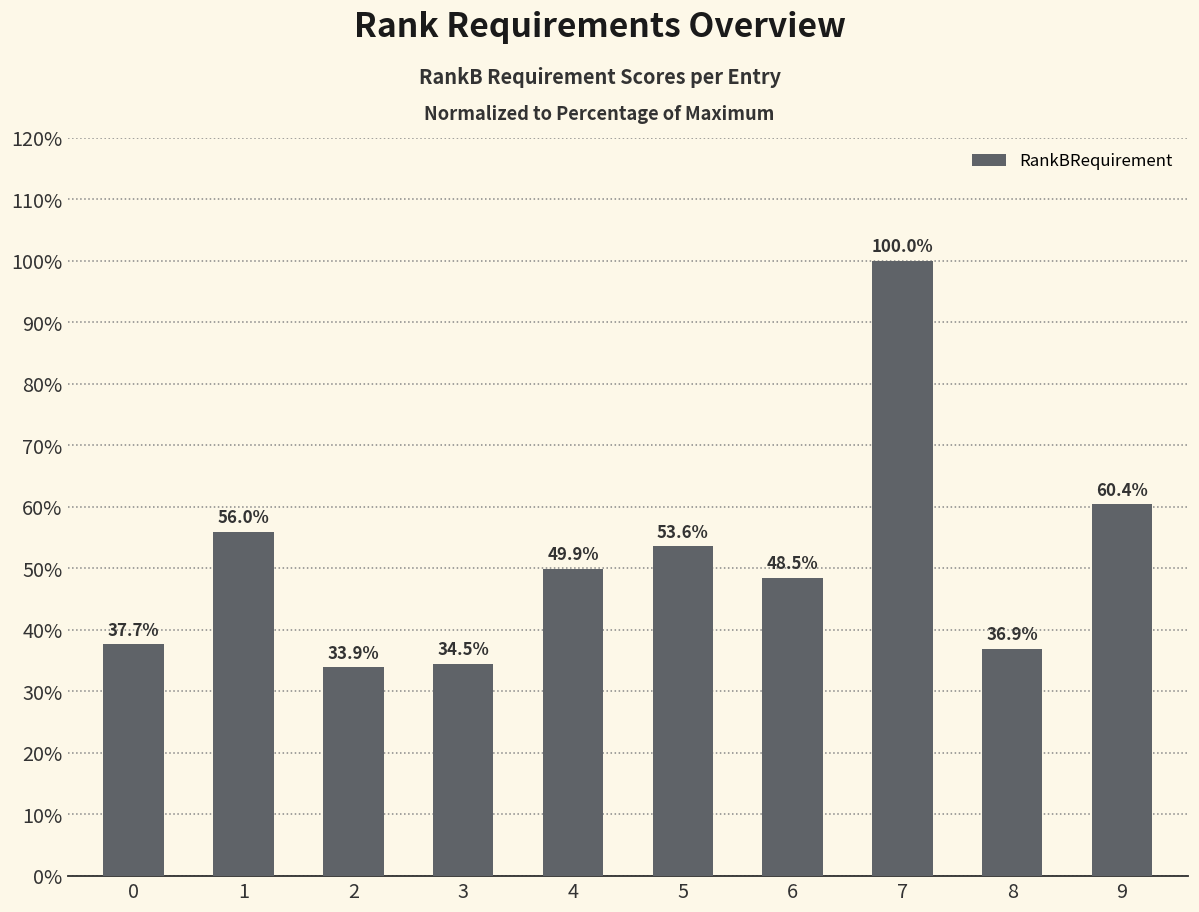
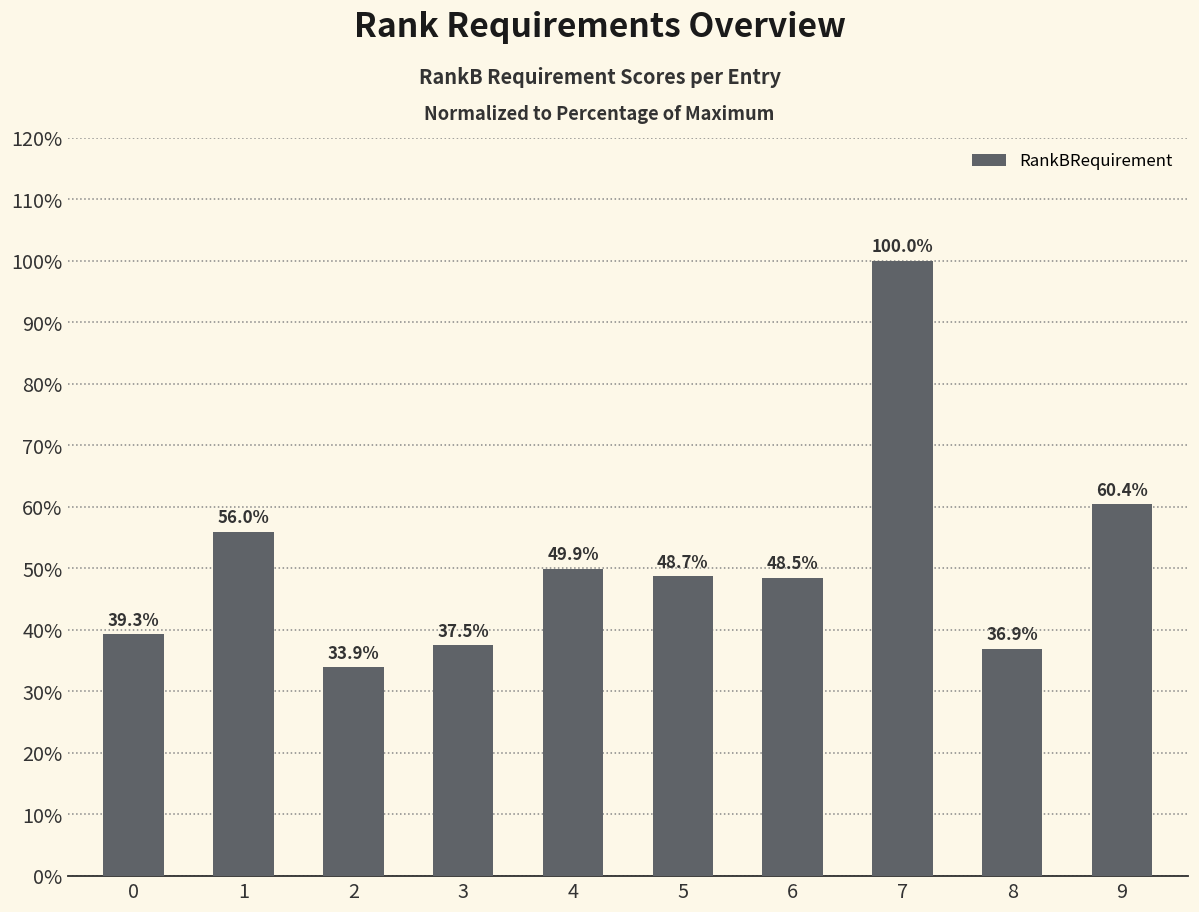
0: 37.7% -> 39.3%
3: 34.5% -> 37.5%
5: 53.6% -> 48.7%
